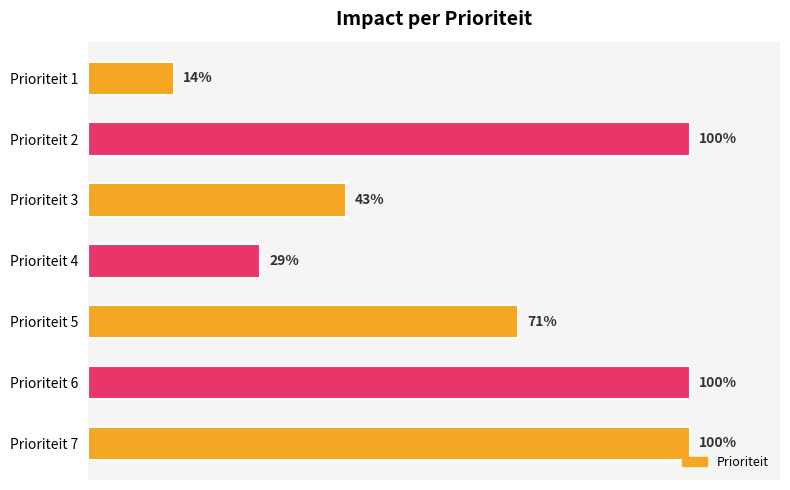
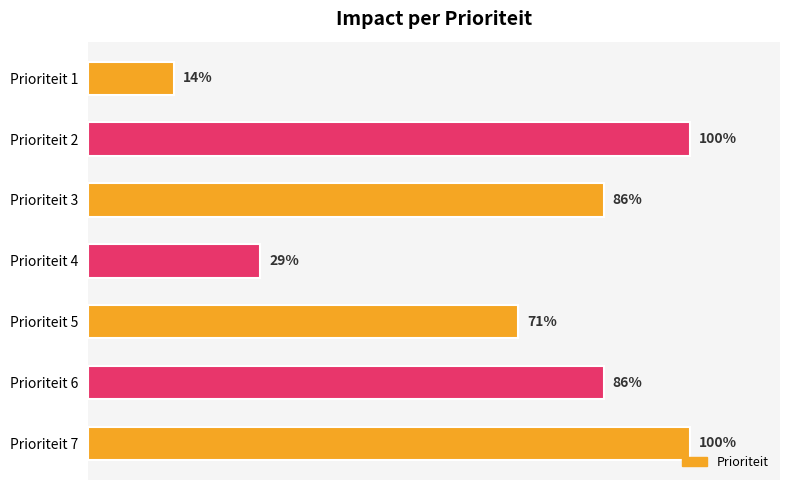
Prioriteit 3: 43% -> 86%
Prioriteit 6: 100% -> 86%
